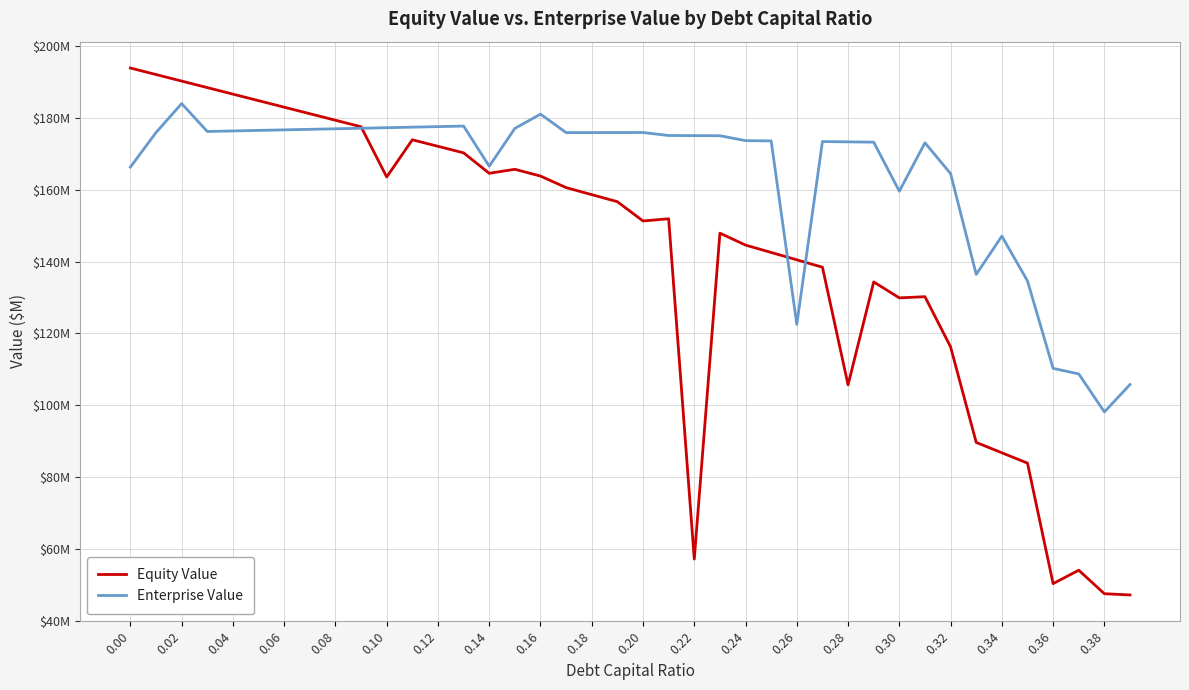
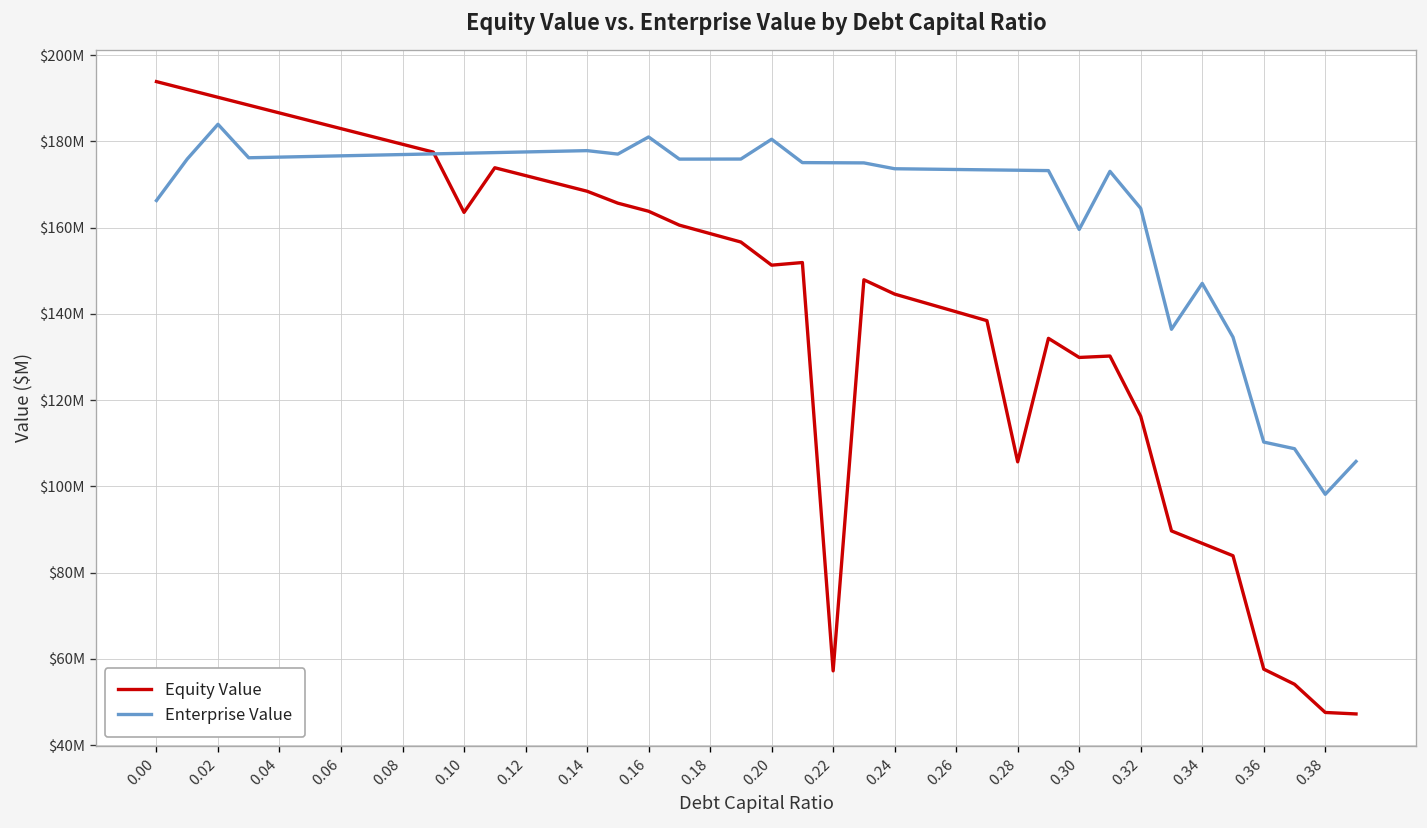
Equity Value, 0.14: $165000000 -> $168000000
Enterprise Value, 0.14: $167000000 -> $178000000
Enterprise Value, 0.20: $176000000 -> $180000000
Enterprise Value, 0.26: $123000000 -> $173000000
Equity Value, 0.36: $50000000 -> $58000000
